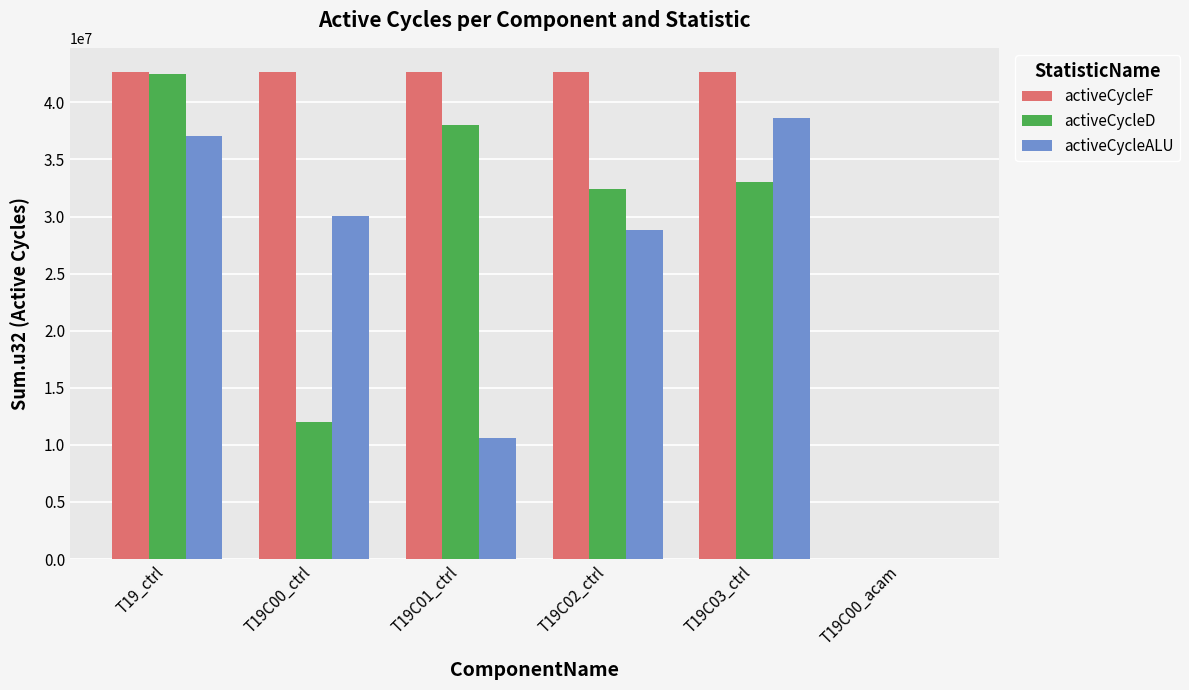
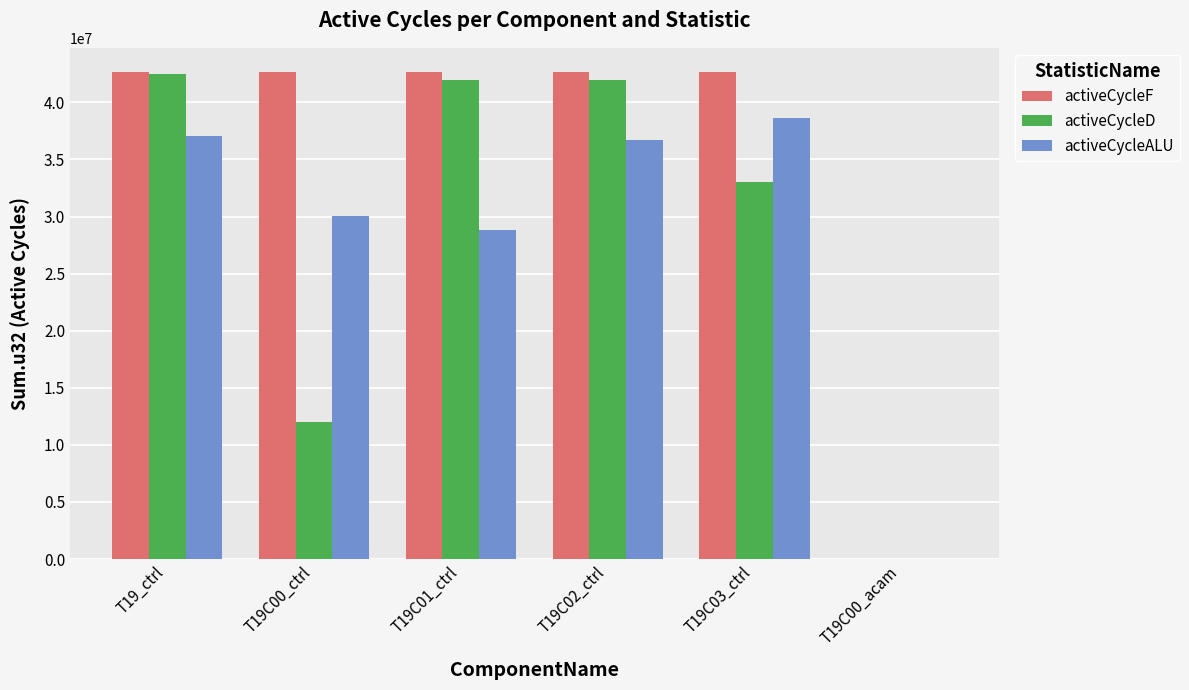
activeCycleD, T19C01_ctrl: 38000000 -> 42000000
activeCycleALU, T19C01_ctrl: 10600000 -> 28800000
activeCycleD, T19C02_ctrl: 32400000 -> 42000000
activeCycleALU, T19C02_ctrl: 28800000 -> 36700000
